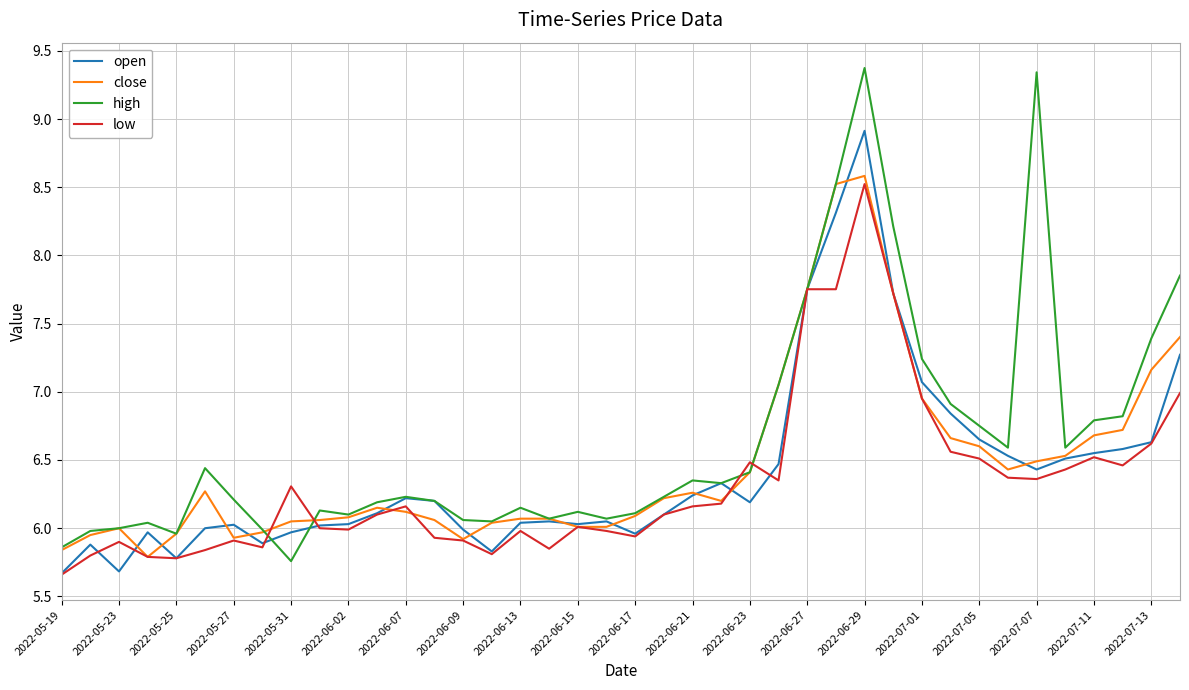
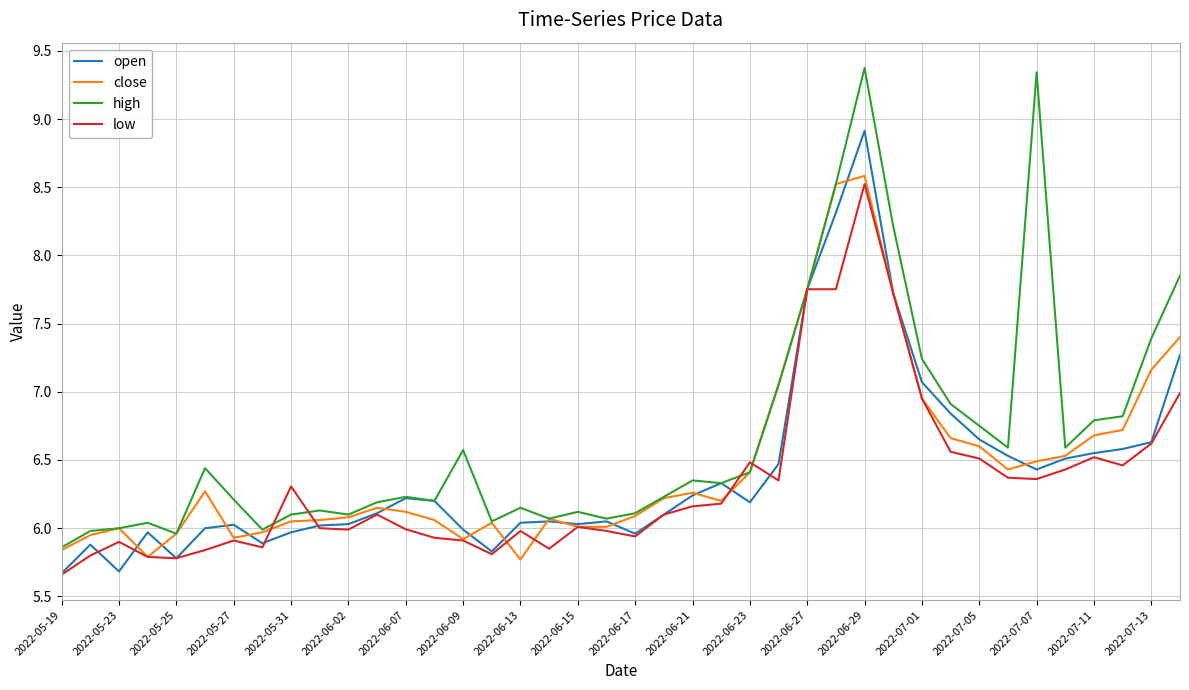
high, 2022-05-31: 5.76 -> 6.10
low, 2022-06-07: 6.16 -> 5.99
high, 2022-06-09: 6.06 -> 6.57
close, 2022-06-13: 6.07 -> 5.77
